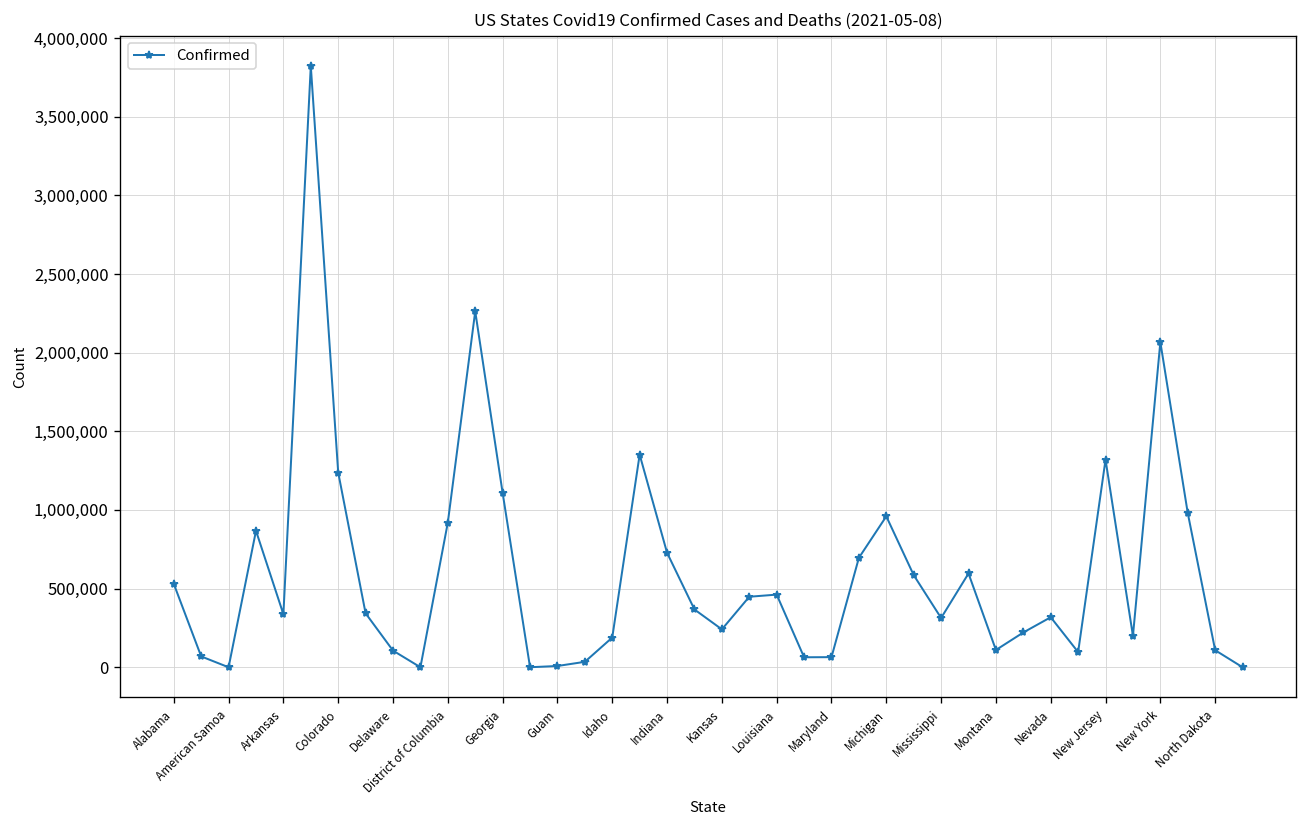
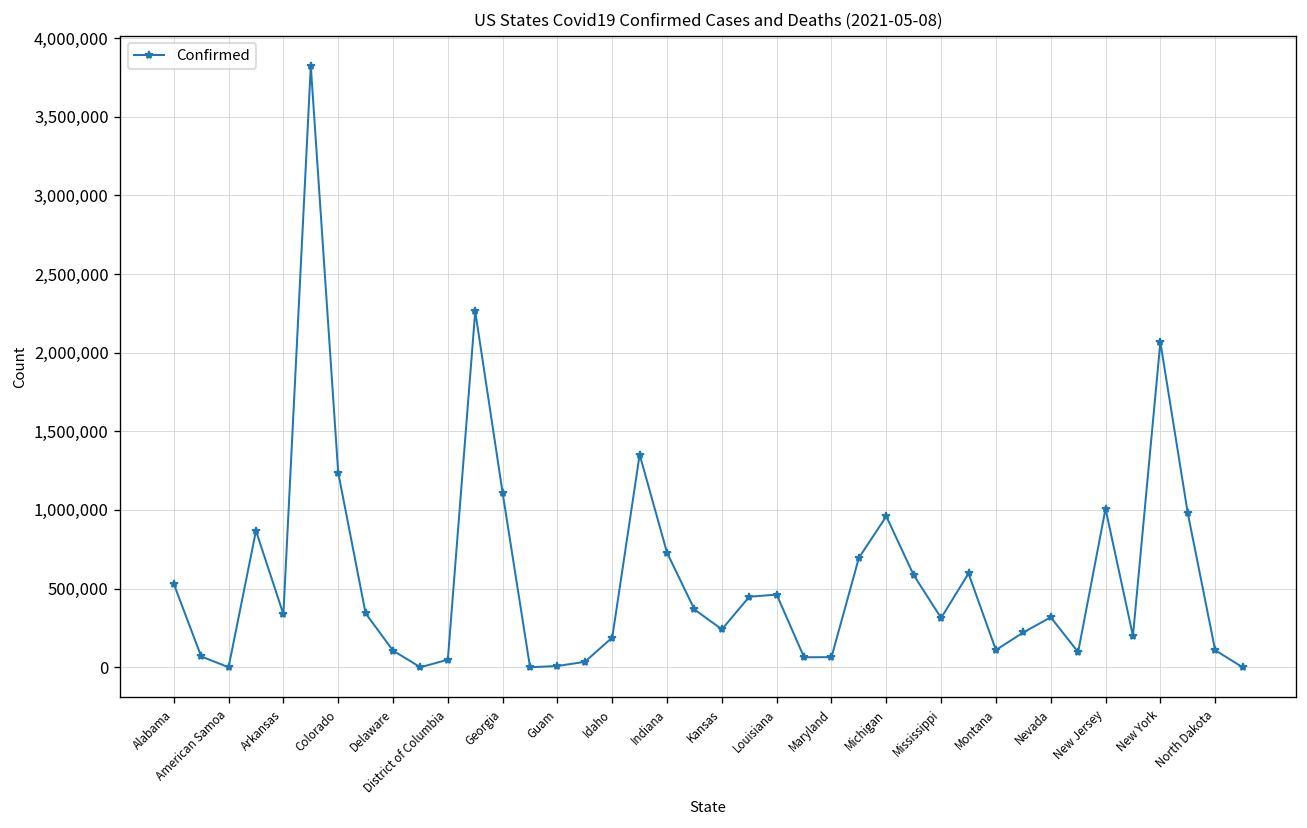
District of Columbia: 920,000 -> 50,000
New Jersey: 1,320,000 -> 1,010,000
